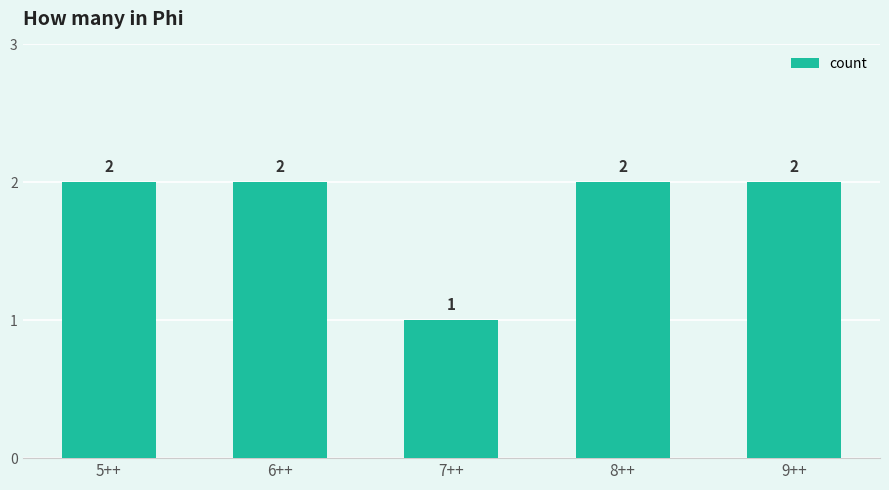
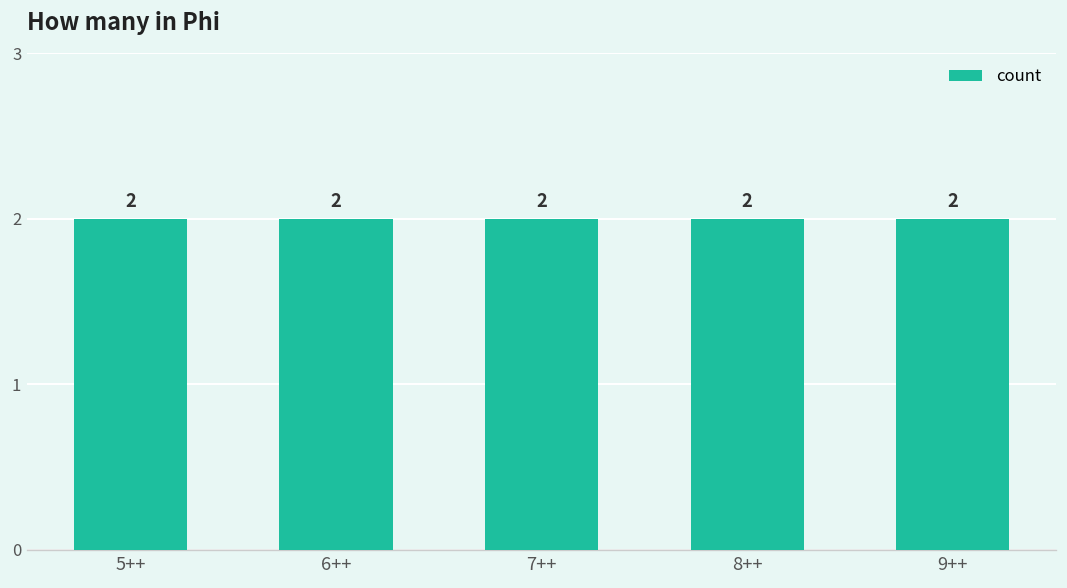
7++: 1 -> 2
